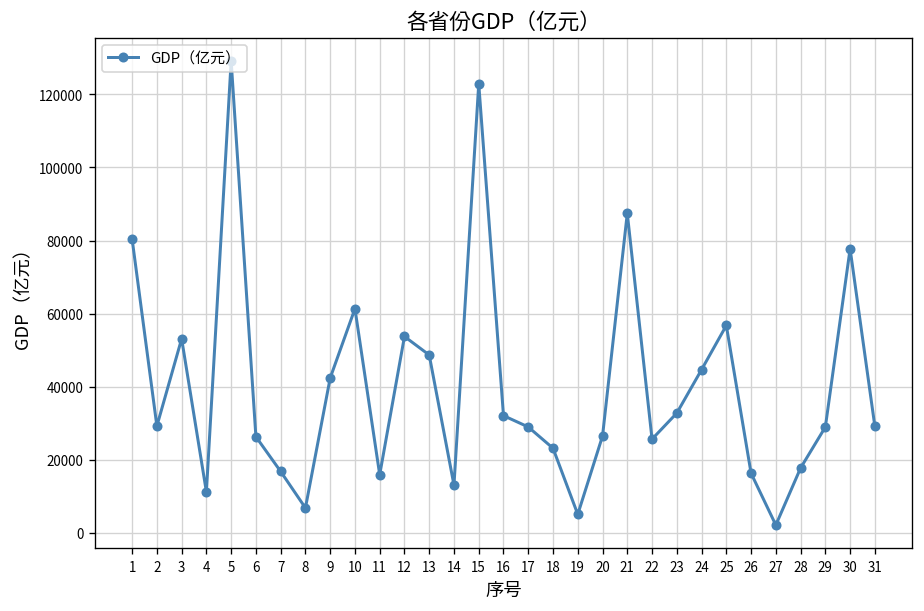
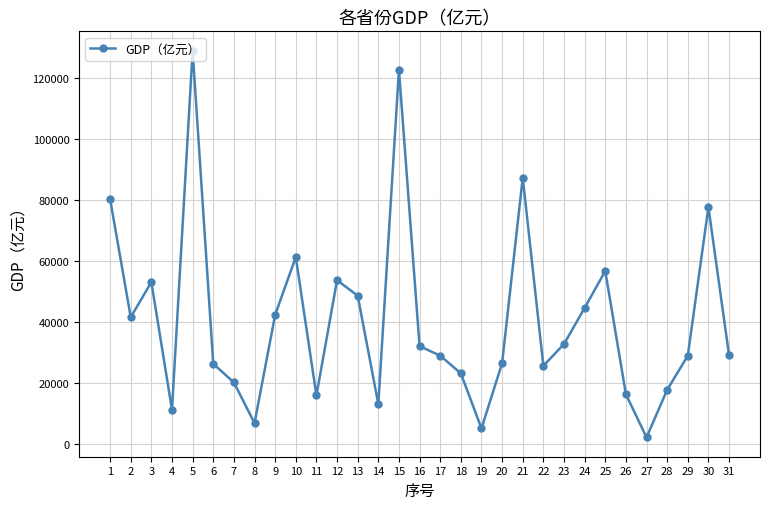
2: 29000 -> 42000
7: 17000 -> 20000
